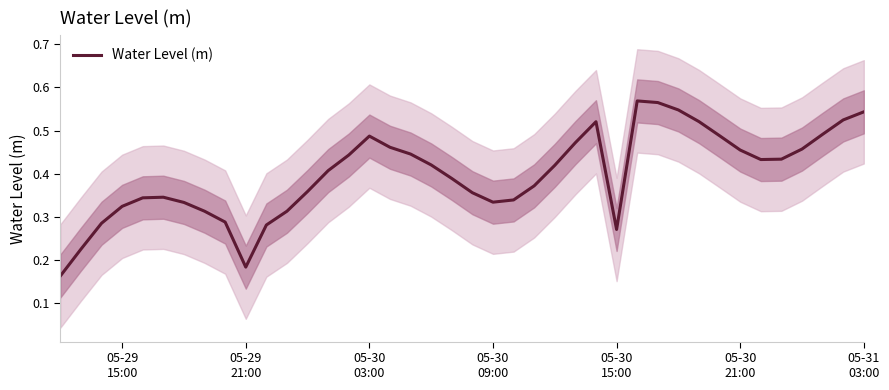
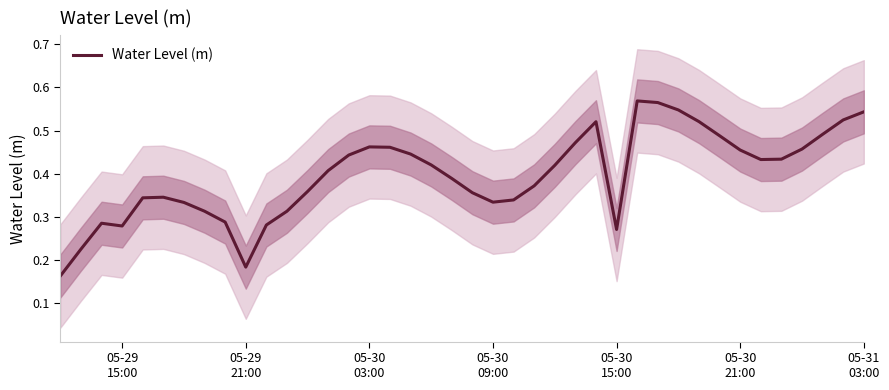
Water Level (m), 05-29 15:00: 0.32 -> 0.28
Water Level (m), 05-30 03:00: 0.49 -> 0.46
